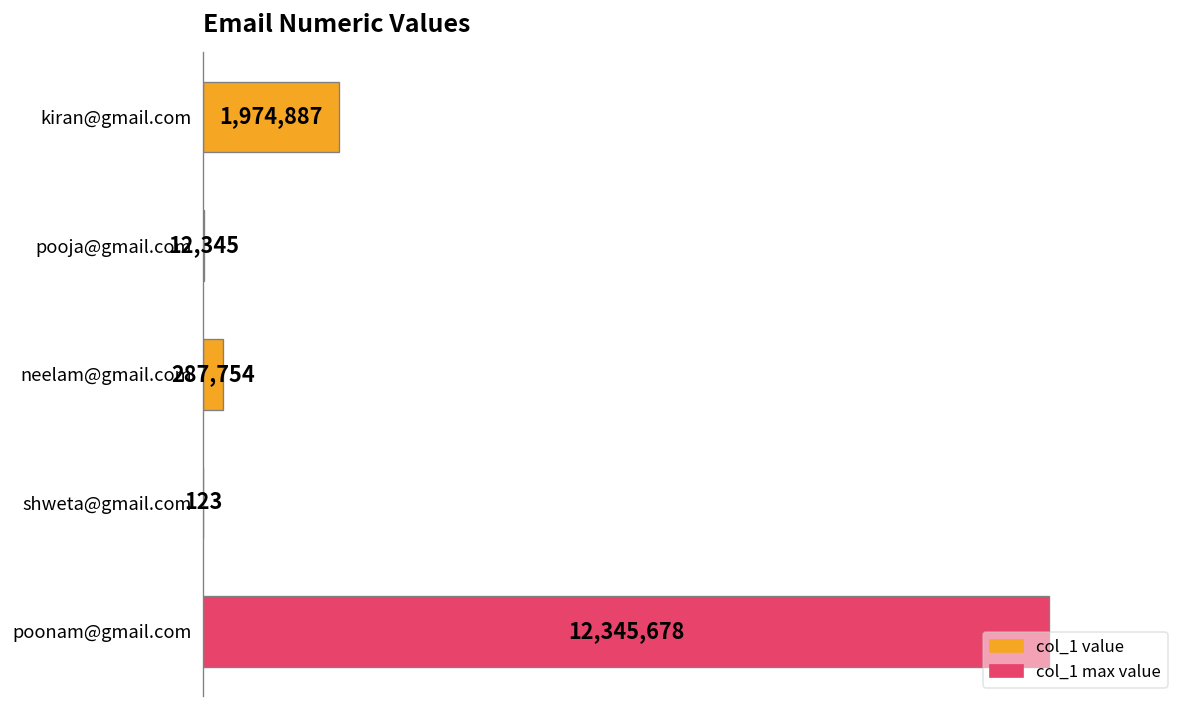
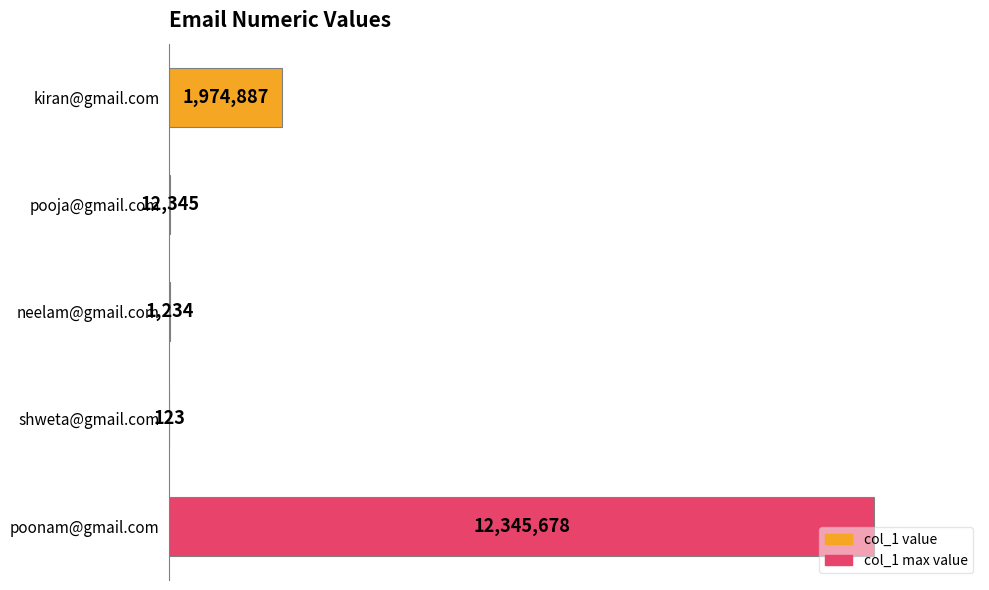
neelam@gmail.com: 287,754 -> 1,234
